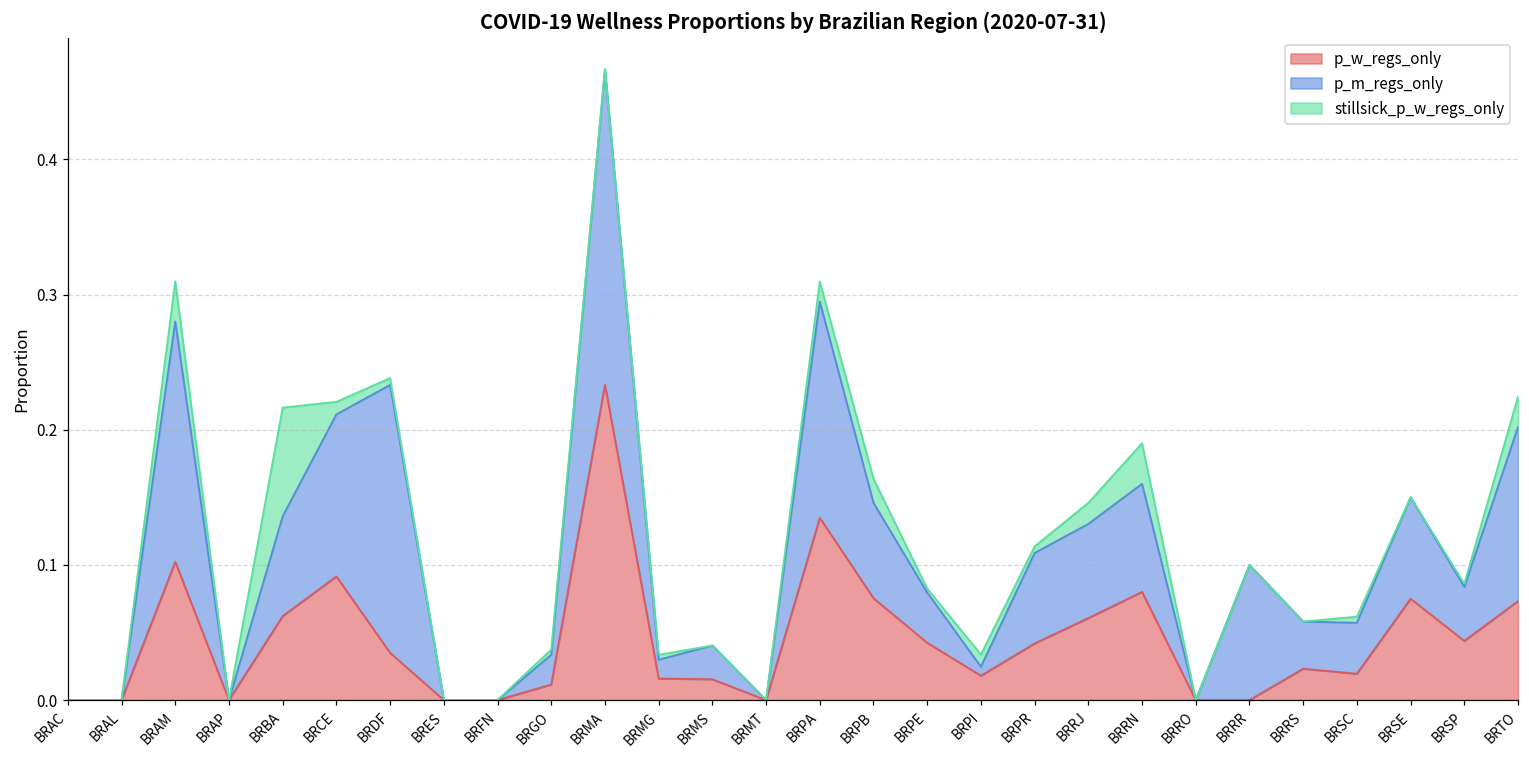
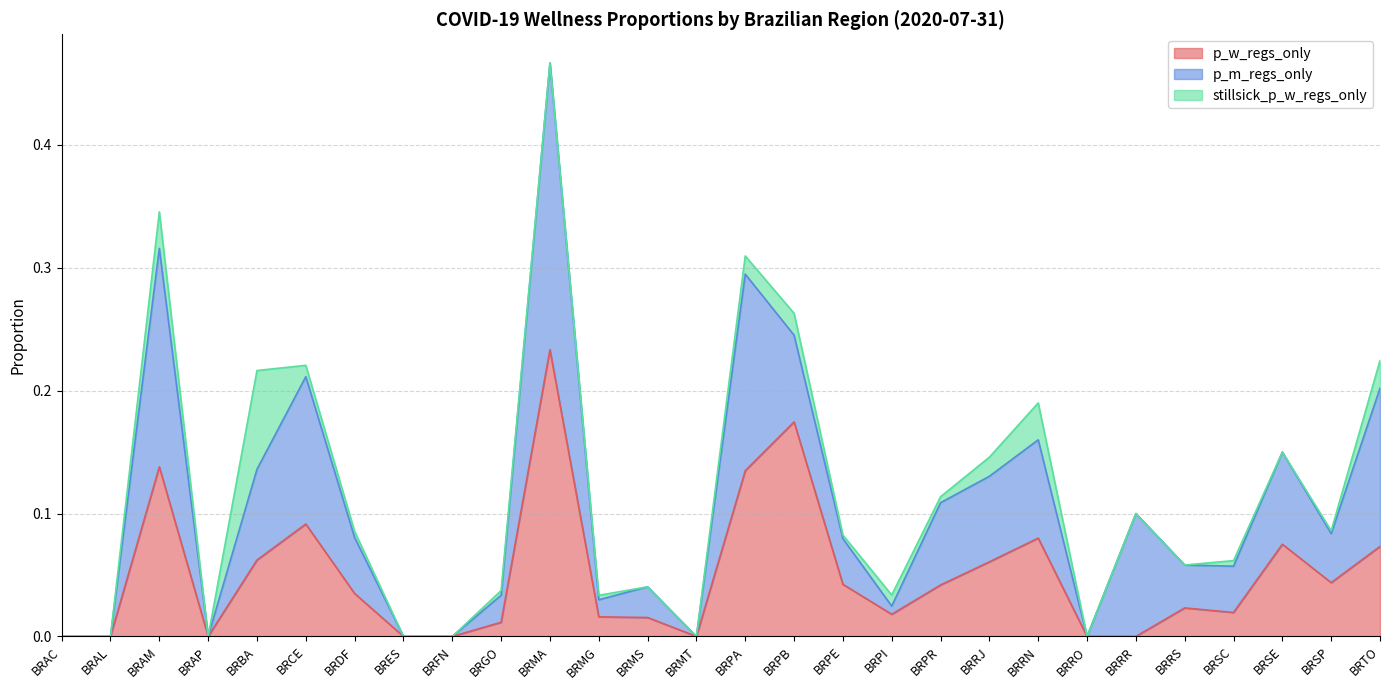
p_w_regs_only, BRAM: 0.102 -> 0.138
p_m_regs_only, BRDF: 0.198 -> 0.045
p_w_regs_only, BRPB: 0.075 -> 0.175
